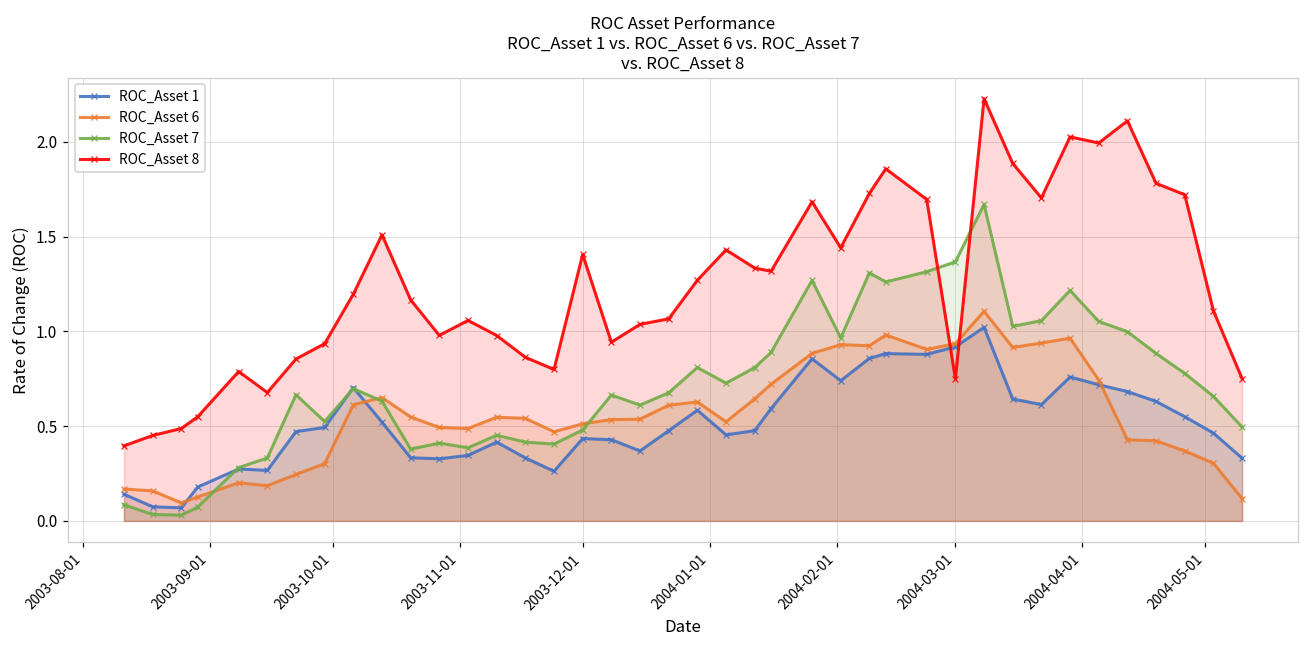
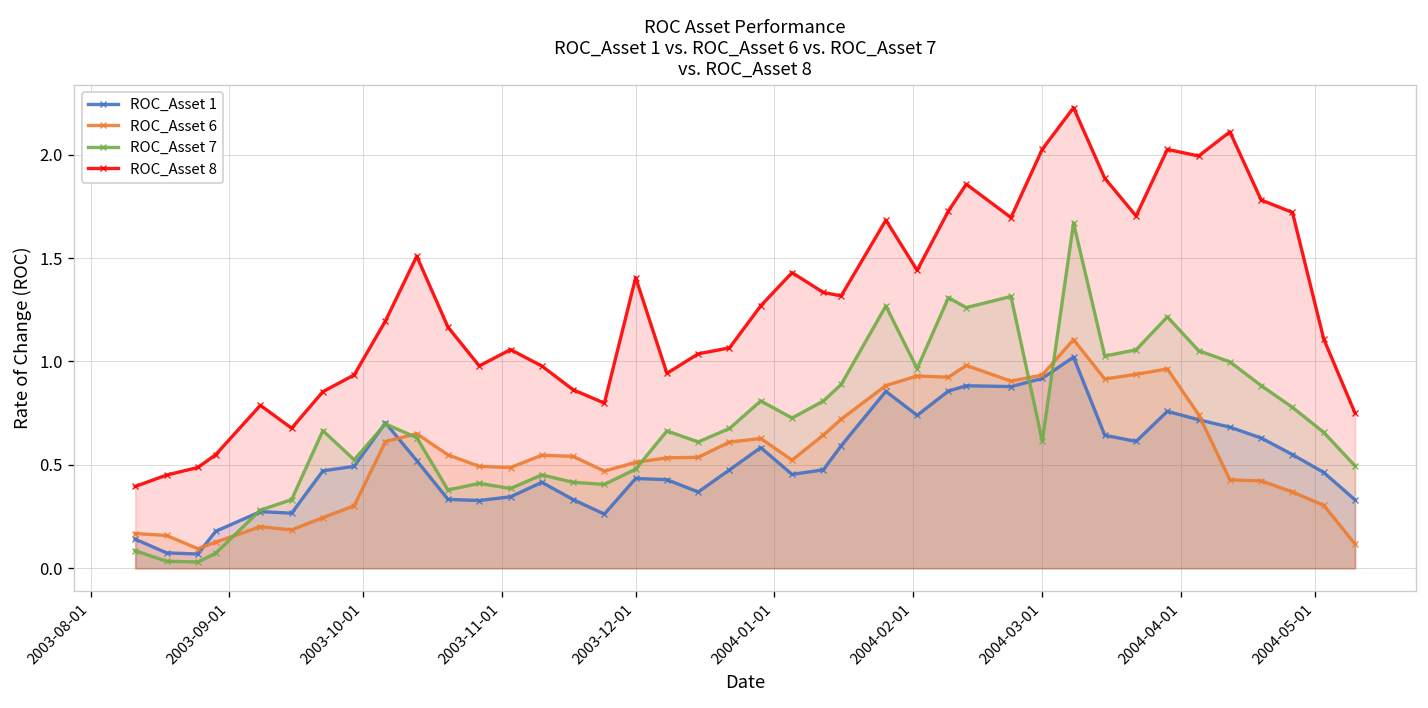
ROC_Asset 7, 2004-03-01: 1.37 -> 0.62
ROC_Asset 8, 2004-03-01: 0.75 -> 2.03
